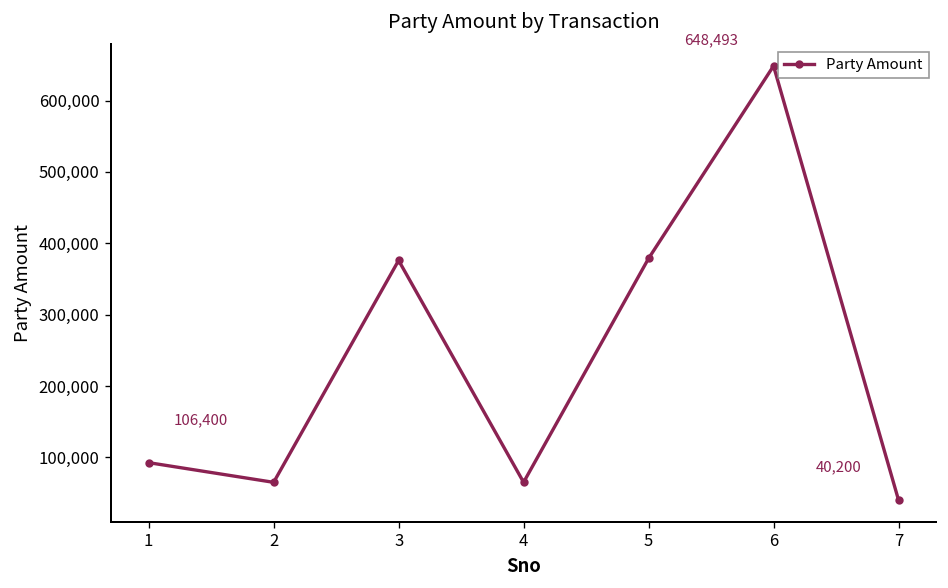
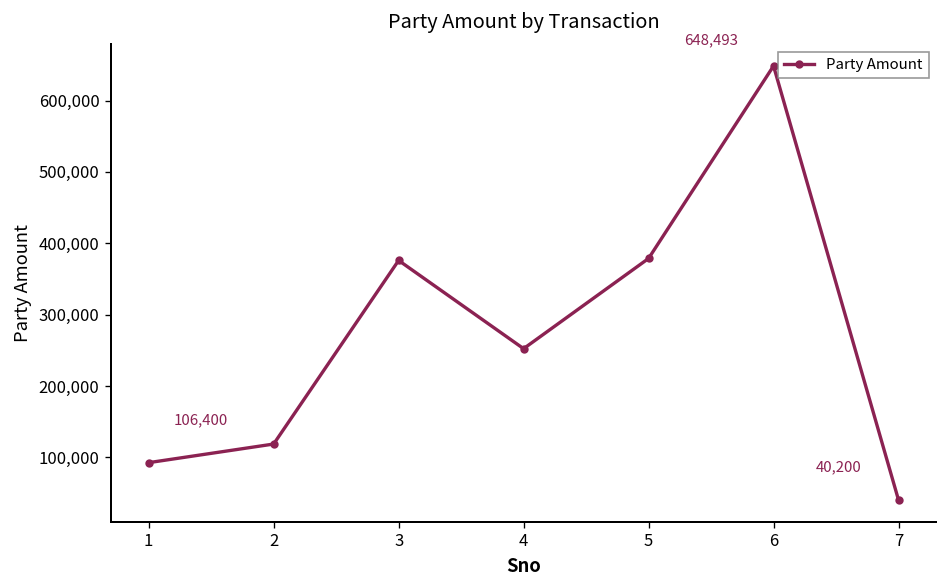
2: 60,000 -> 120,000
4: 70,000 -> 250,000
